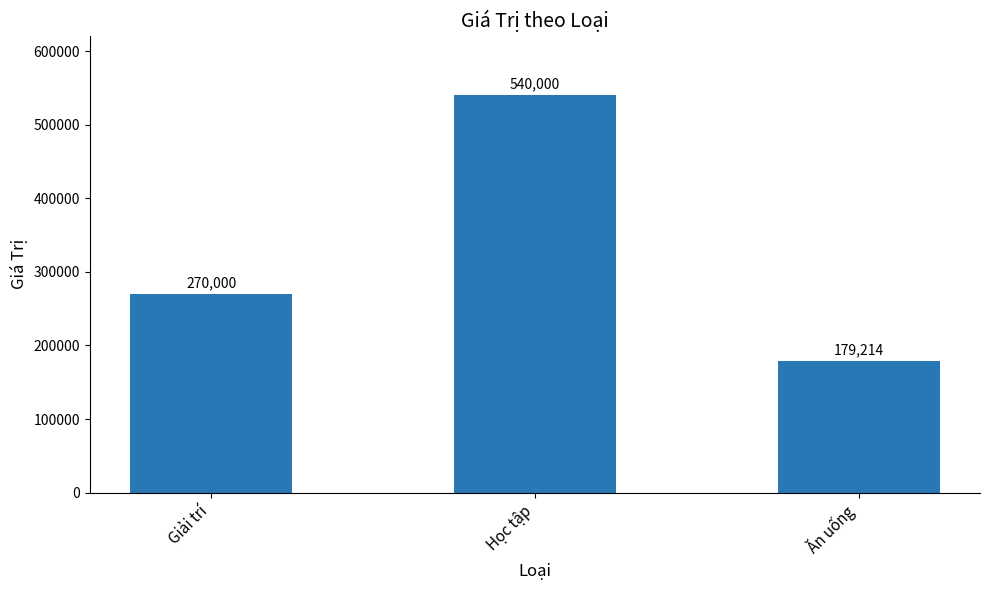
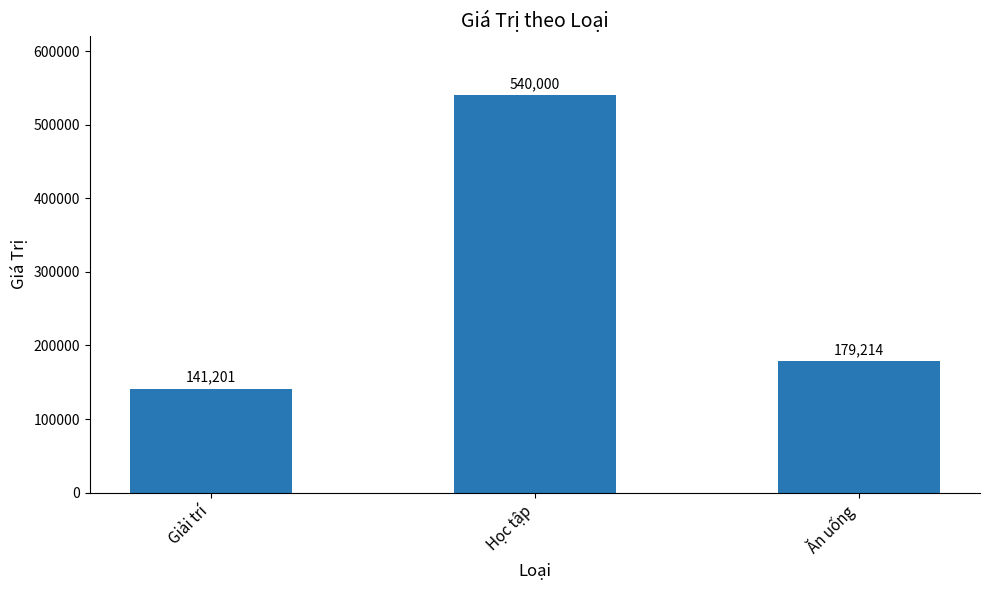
Giải trí: 270,000 -> 141,201
